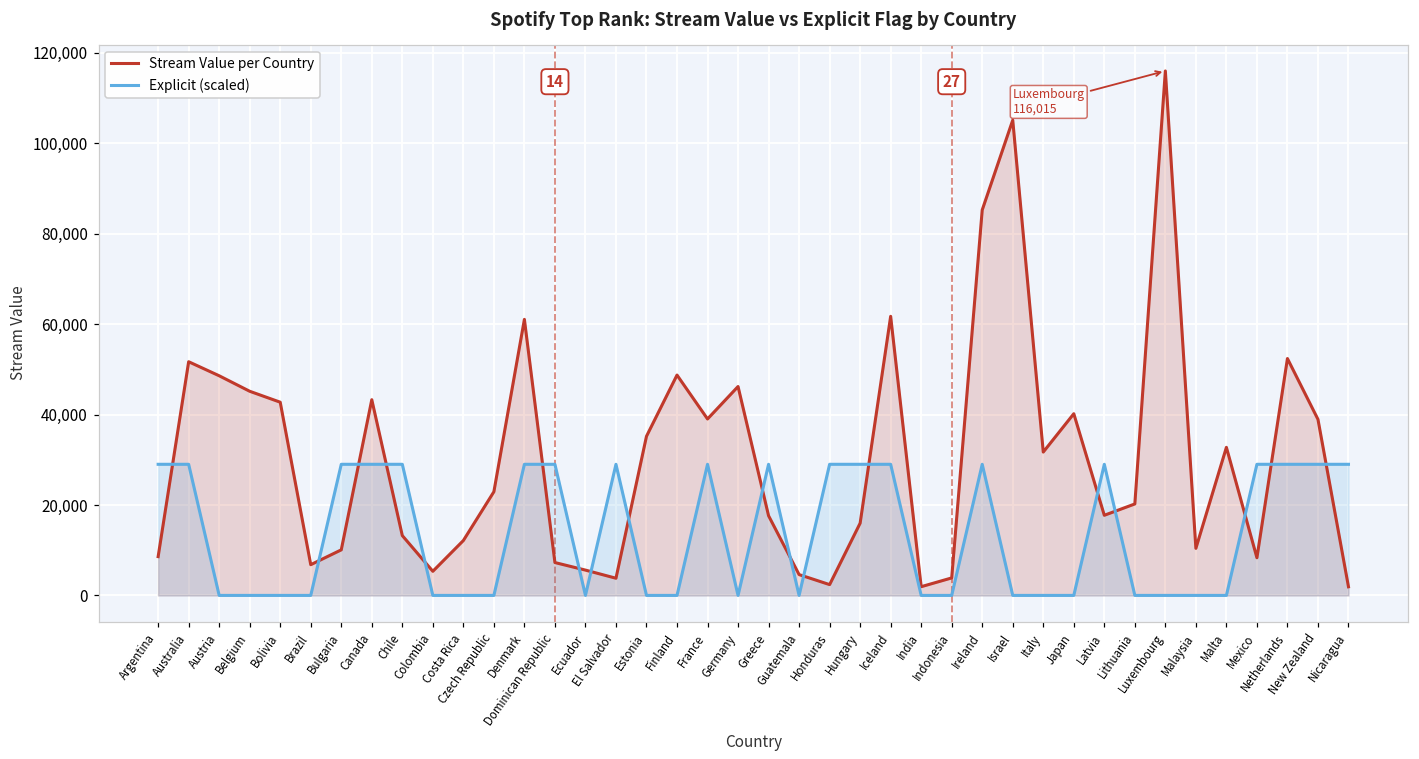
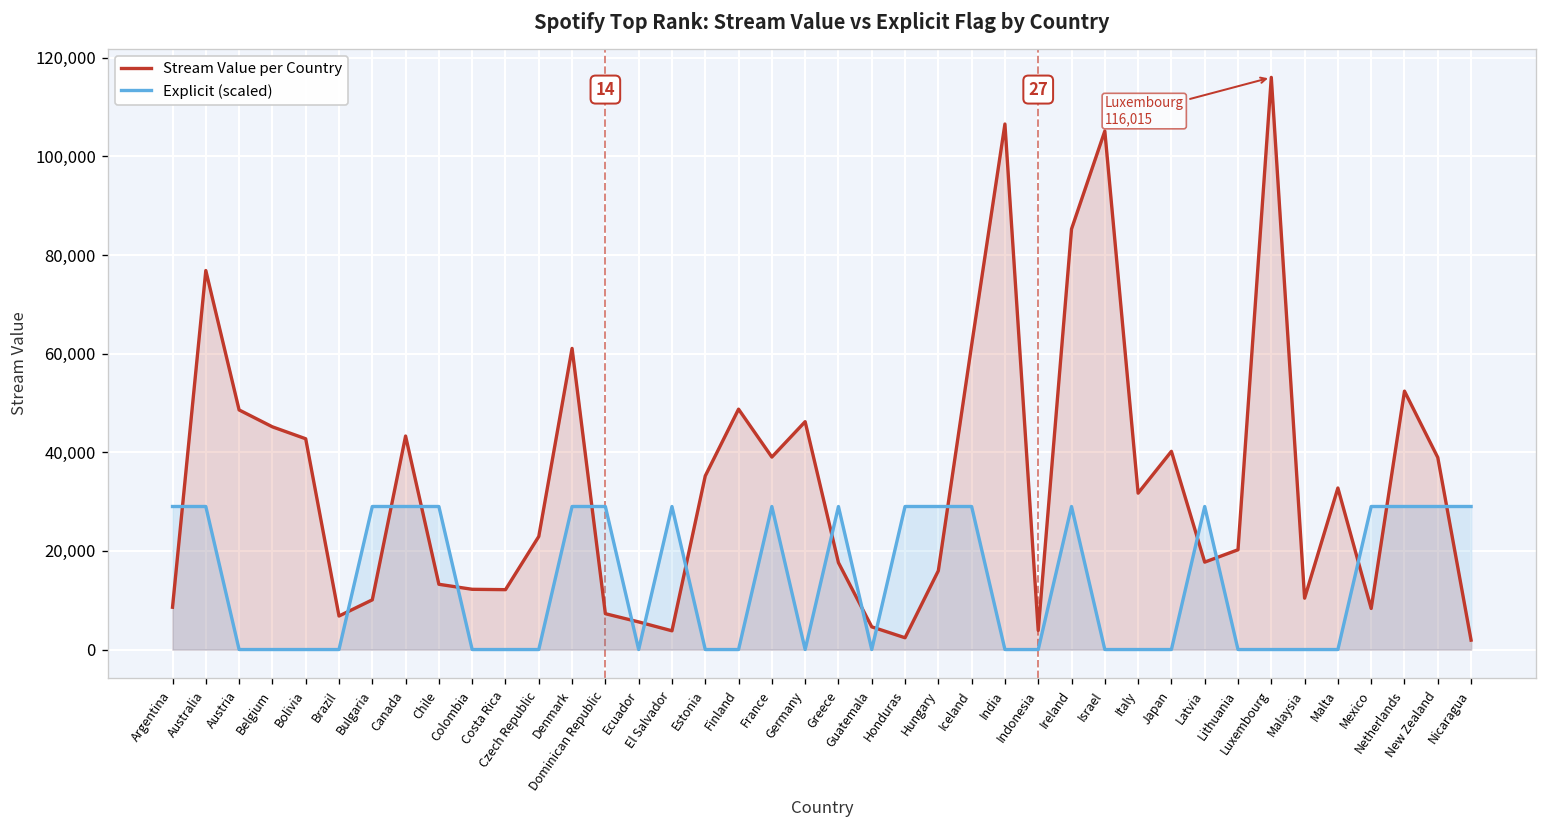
Stream Value per Country, Australia: 52,000 -> 77,000
Stream Value per Country, Colombia: 5,000 -> 12,000
Stream Value per Country, India: 2,000 -> 107,000
